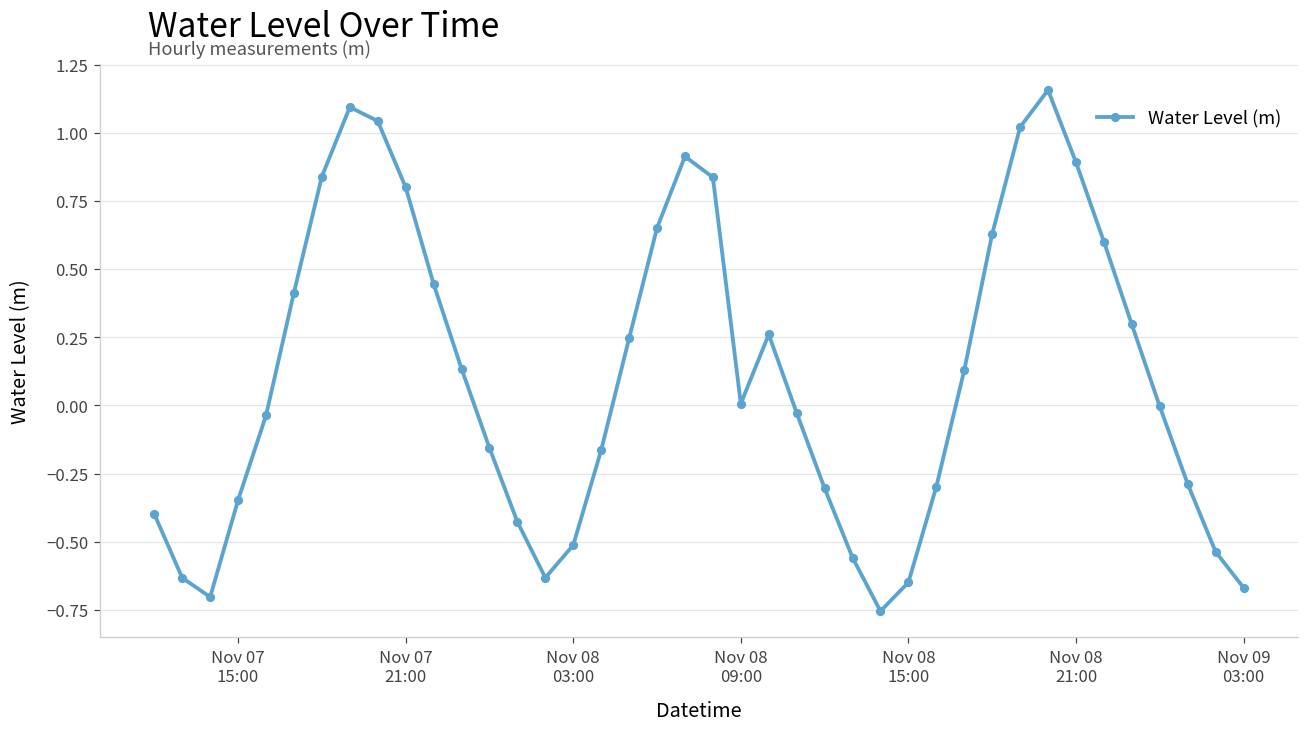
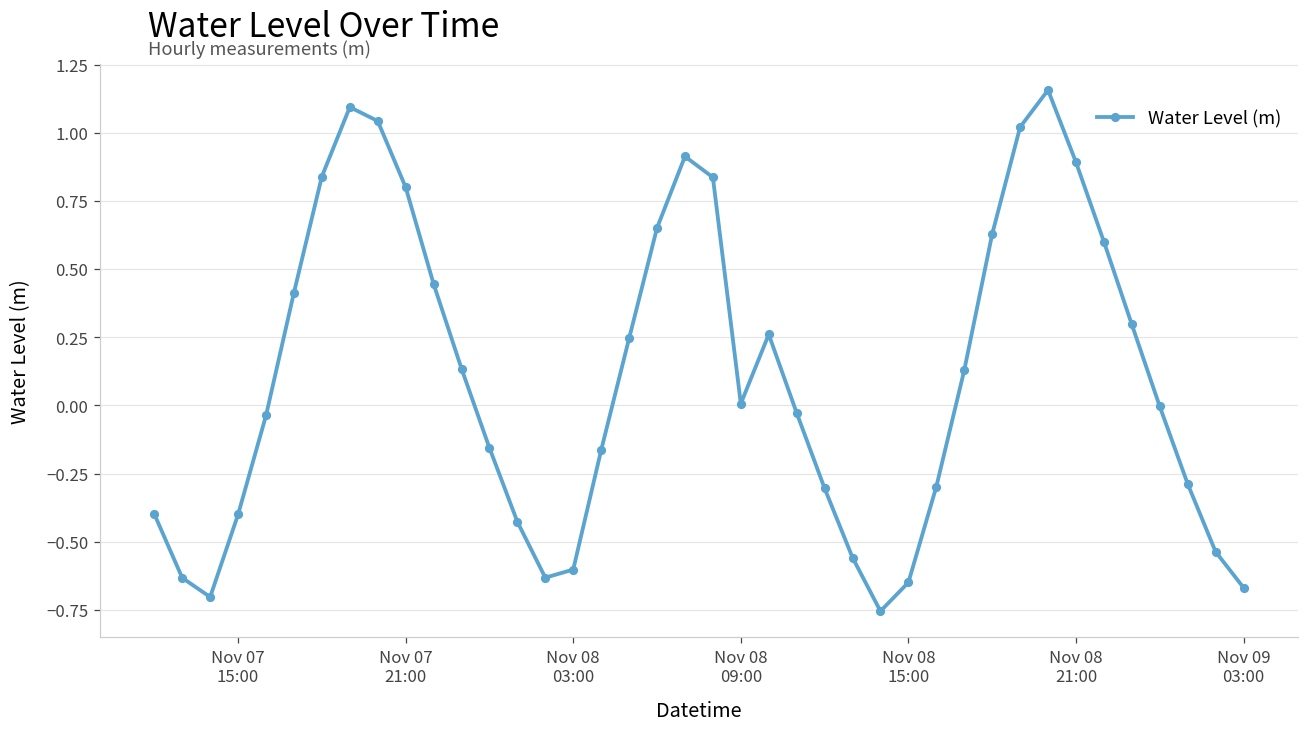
Nov 07 15:00: -0.35 -> -0.40
Nov 08 03:00: -0.51 -> -0.60
